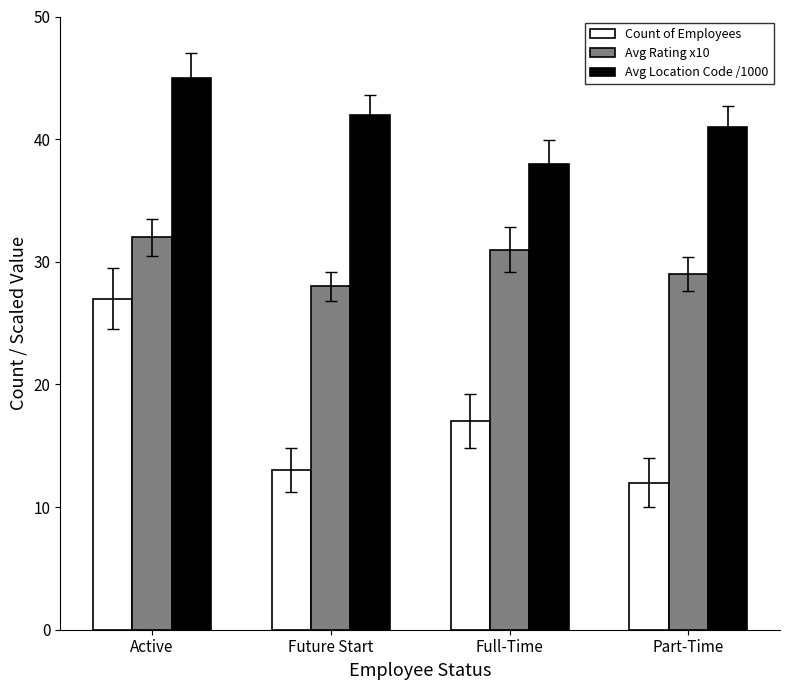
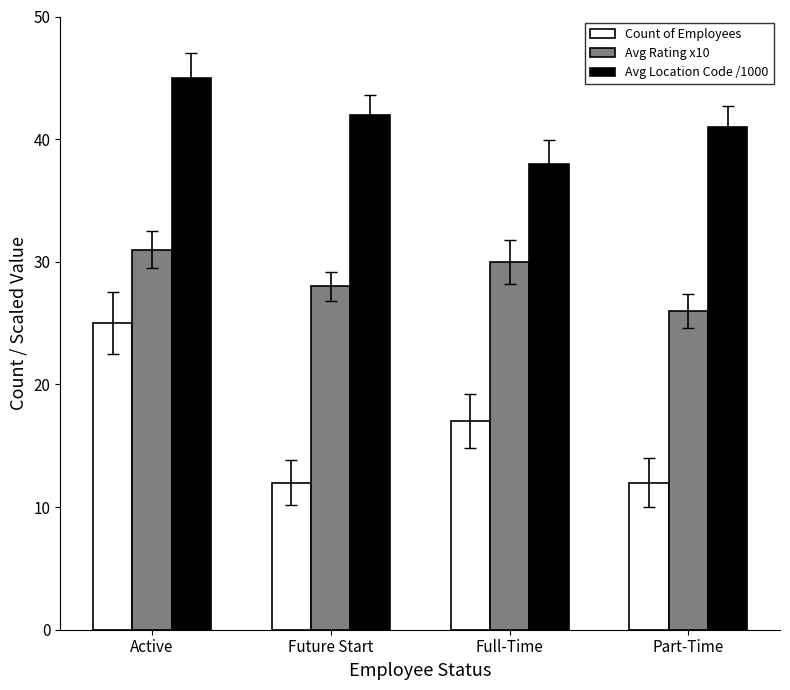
Count of Employees, Active: 27 -> 25
Avg Rating x10, Active: 32 -> 31
Count of Employees, Future Start: 13 -> 12
Avg Rating x10, Full-Time: 31 -> 30
Avg Rating x10, Part-Time: 29 -> 26
